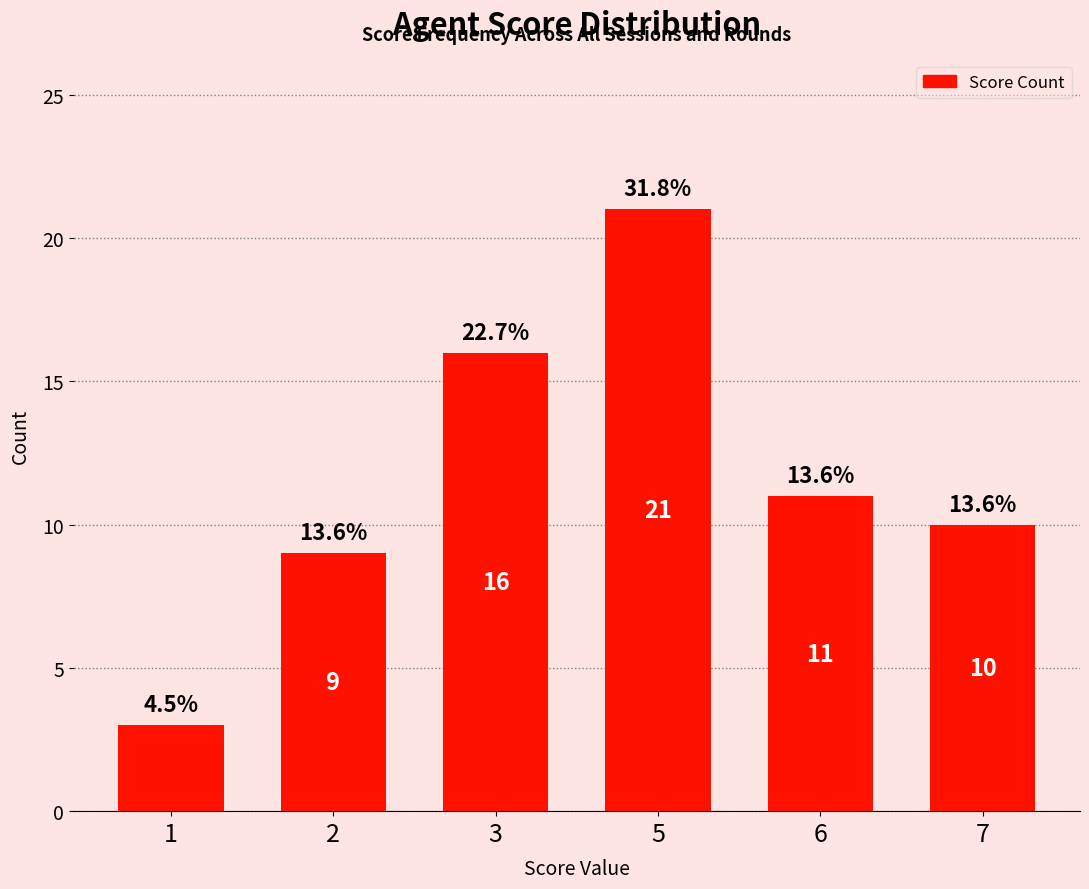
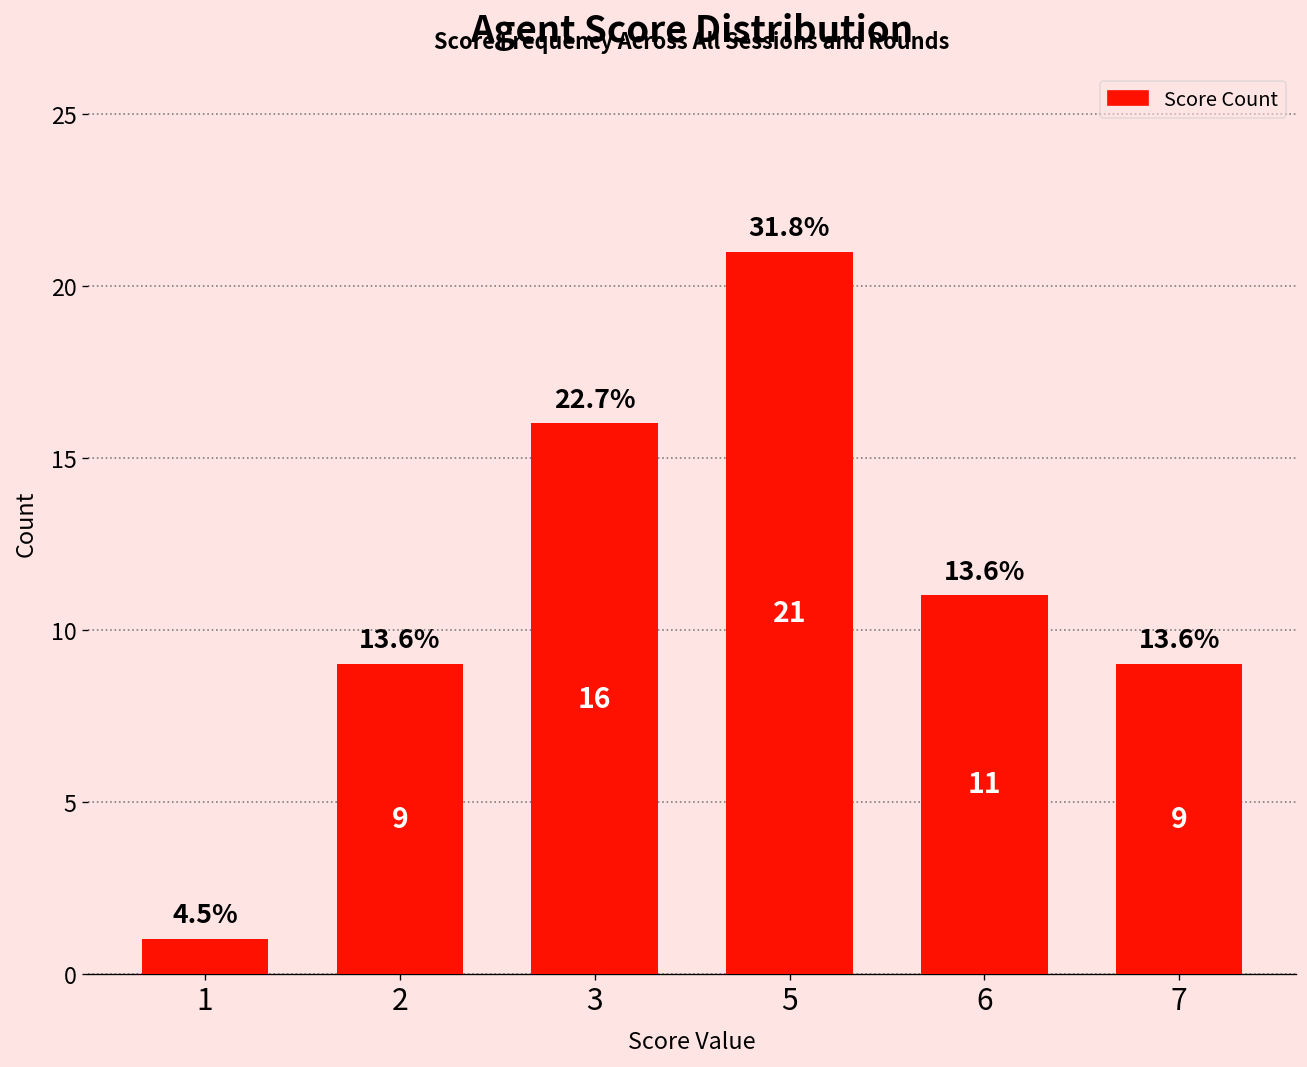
1: 3 -> 1
7: 10 -> 9
